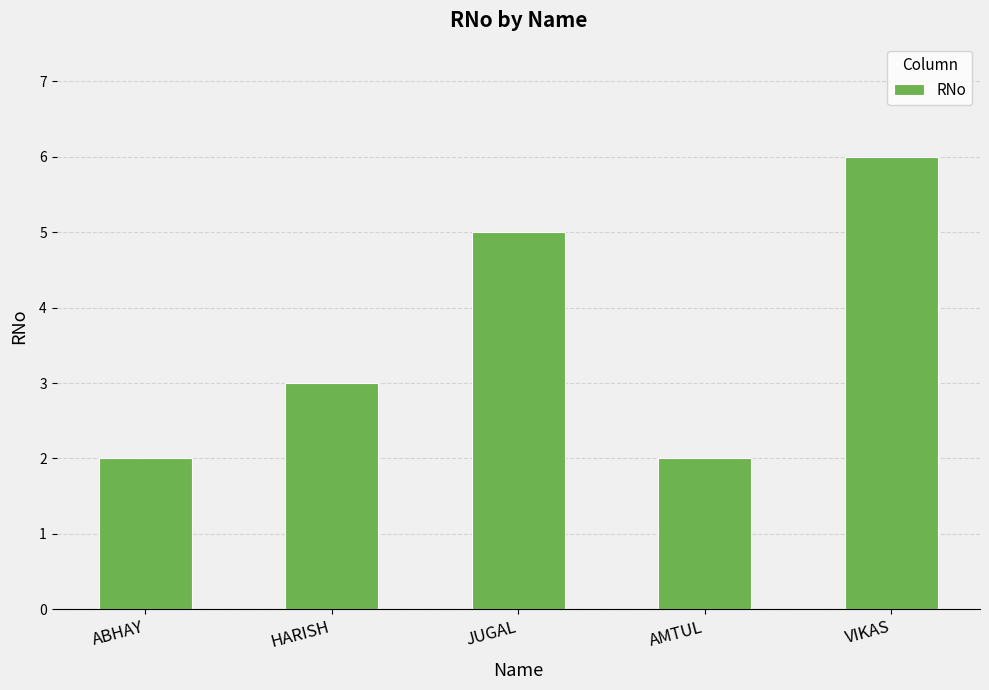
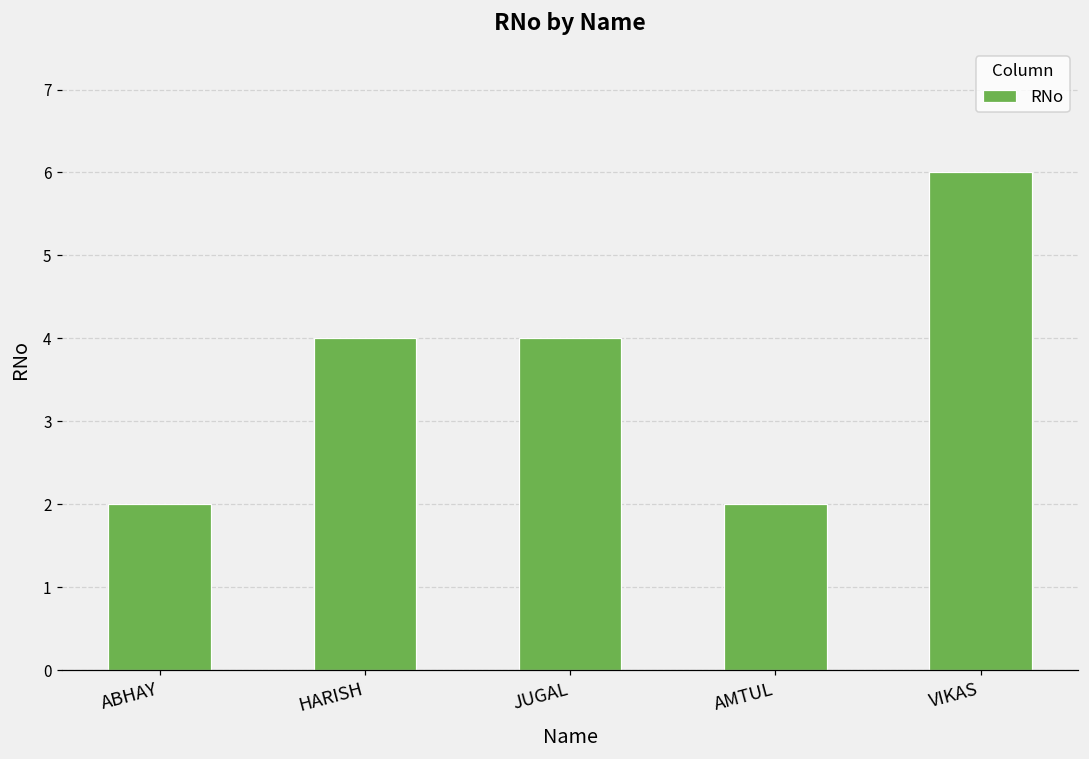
HARISH: 3 -> 4
JUGAL: 5 -> 4
